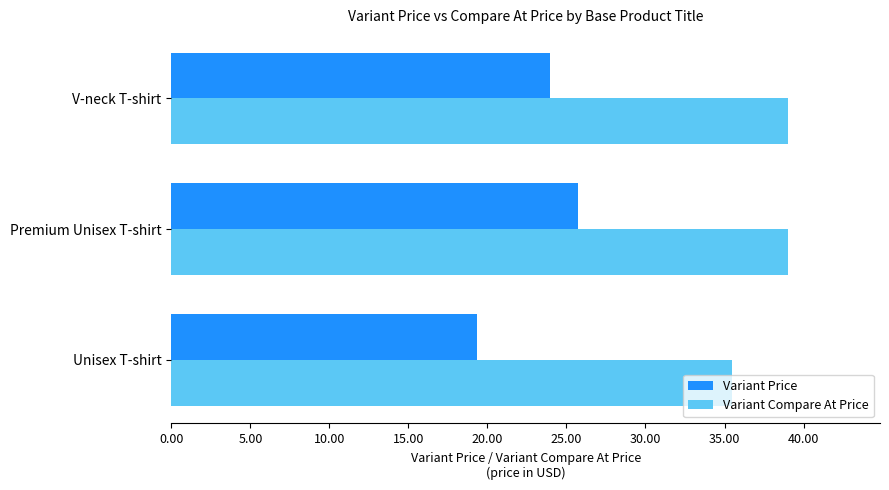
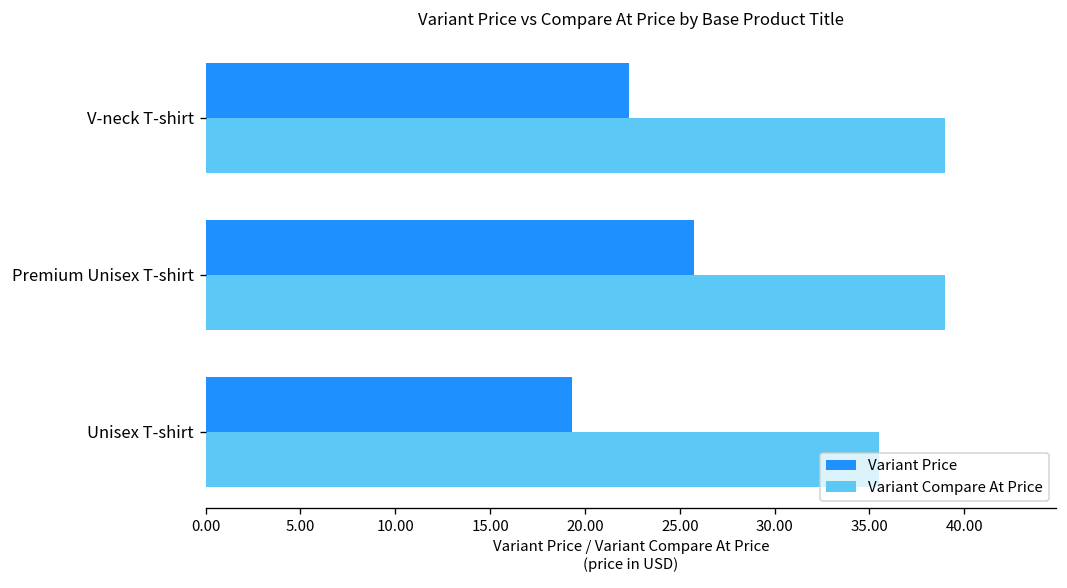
Variant Price, V-neck T-shirt: 24.0 -> 22.3
